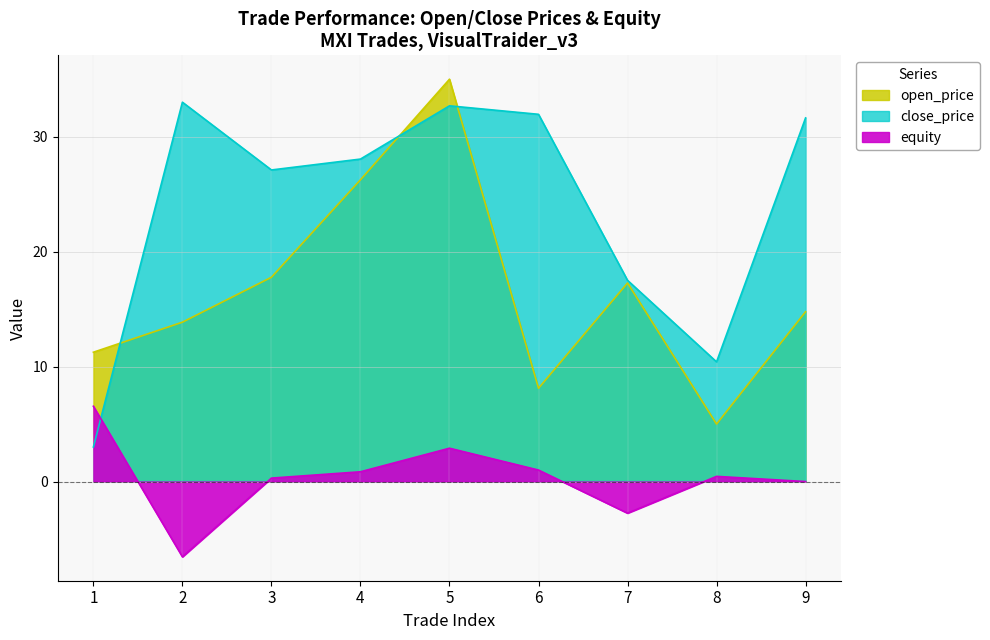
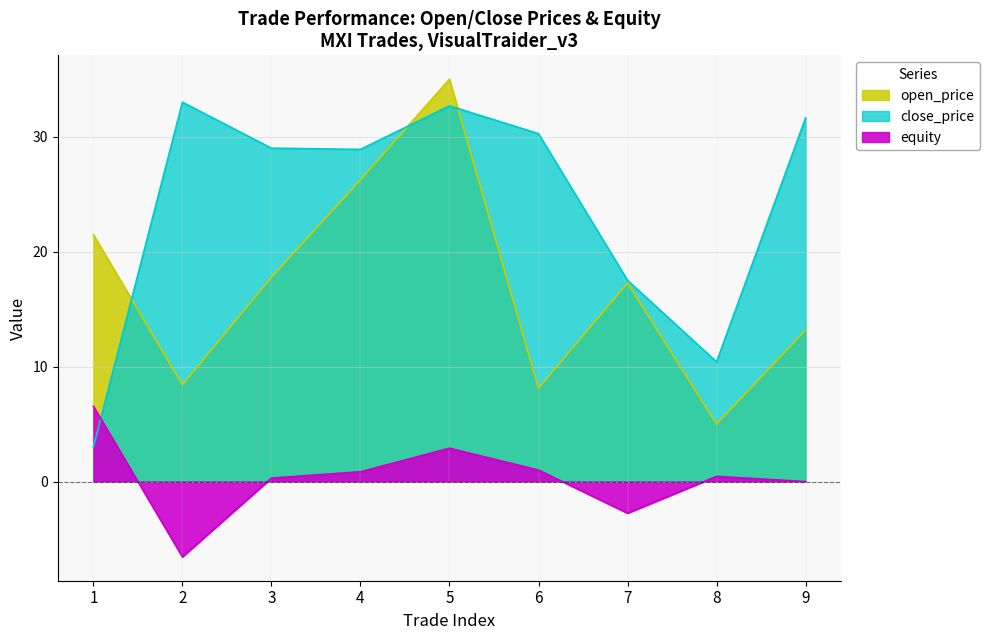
open_price, 1: 11.3 -> 21.5
open_price, 2: 13.9 -> 8.4
close_price, 3: 27.1 -> 29.0
close_price, 4: 28.1 -> 28.9
close_price, 6: 31.9 -> 30.3
open_price, 9: 14.8 -> 13.2
